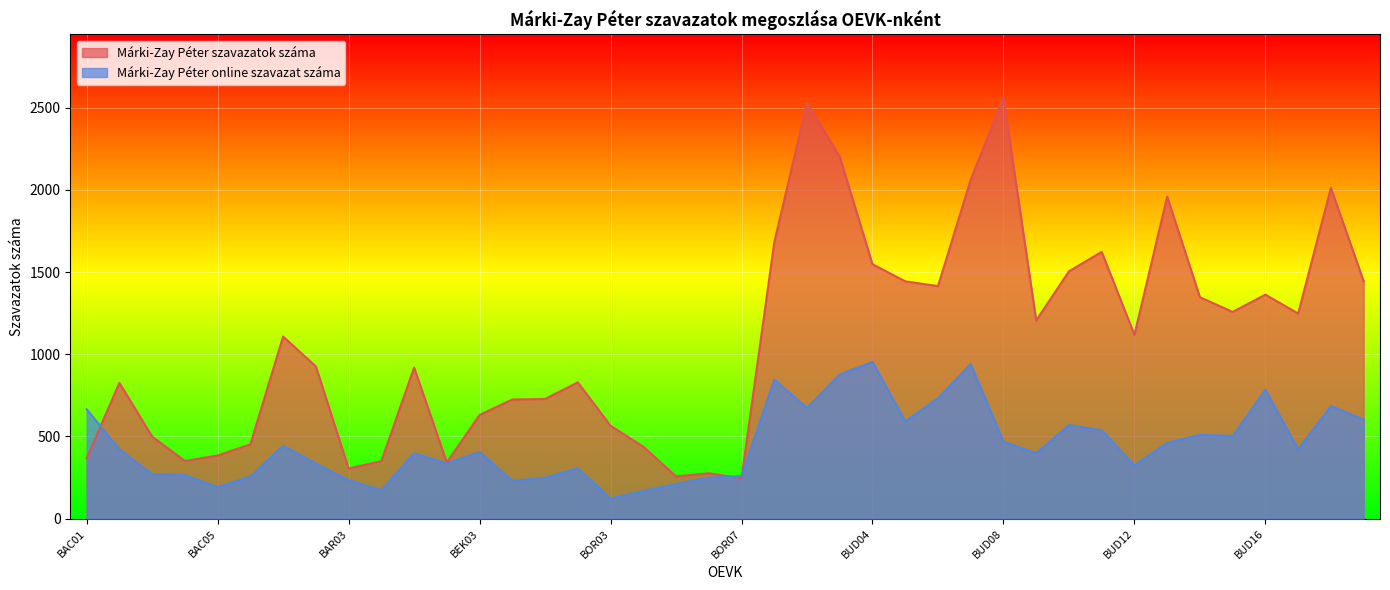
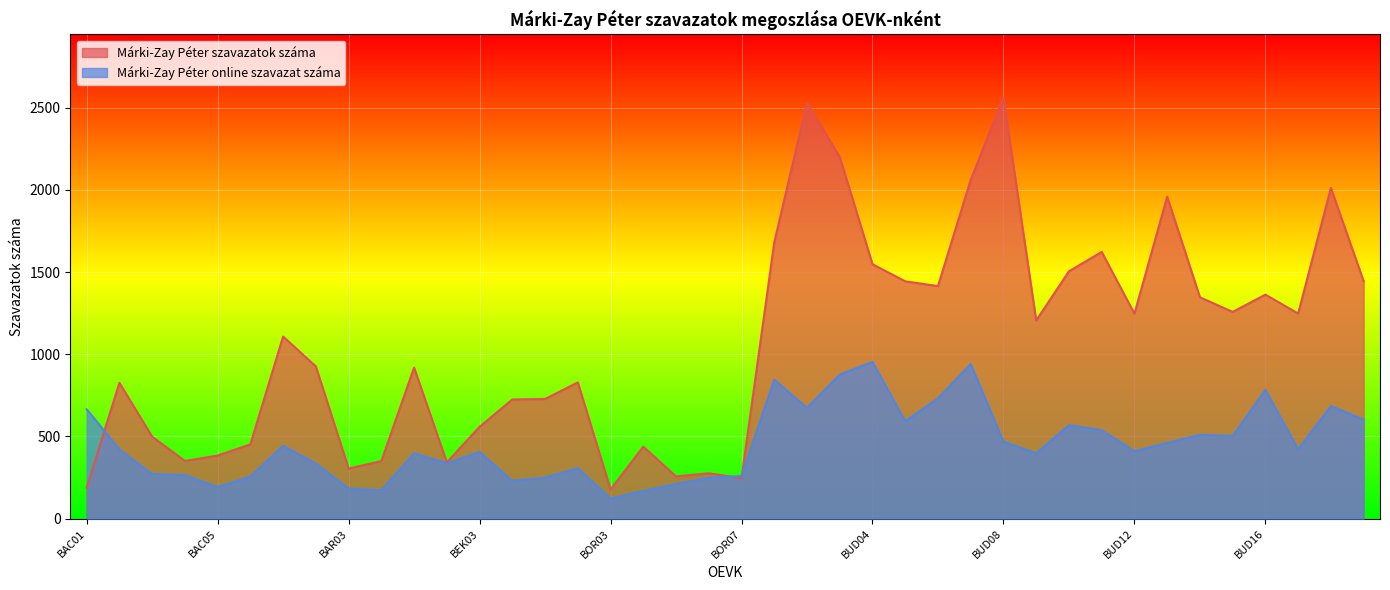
Márki-Zay Péter szavazatok száma, BAC01: 370 -> 190
Márki-Zay Péter online szavazat száma, BAR03: 230 -> 180
Márki-Zay Péter szavazatok száma, BEK03: 630 -> 560
Márki-Zay Péter szavazatok száma, BOR03: 570 -> 180
Márki-Zay Péter szavazatok száma, BUD12: 1120 -> 1250
Márki-Zay Péter online szavazat száma, BUD12: 320 -> 410
